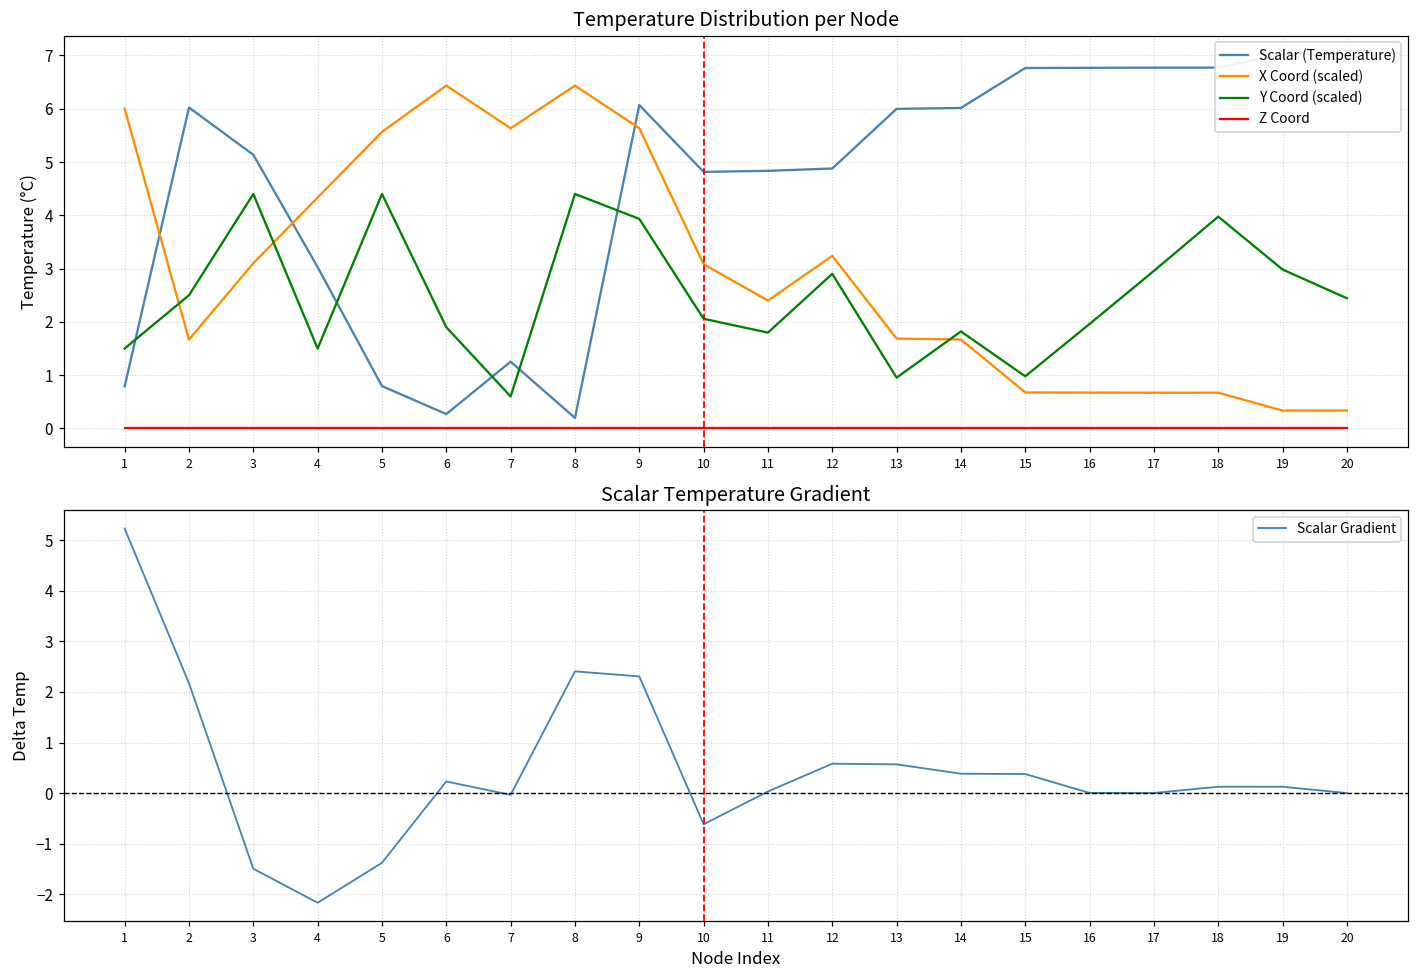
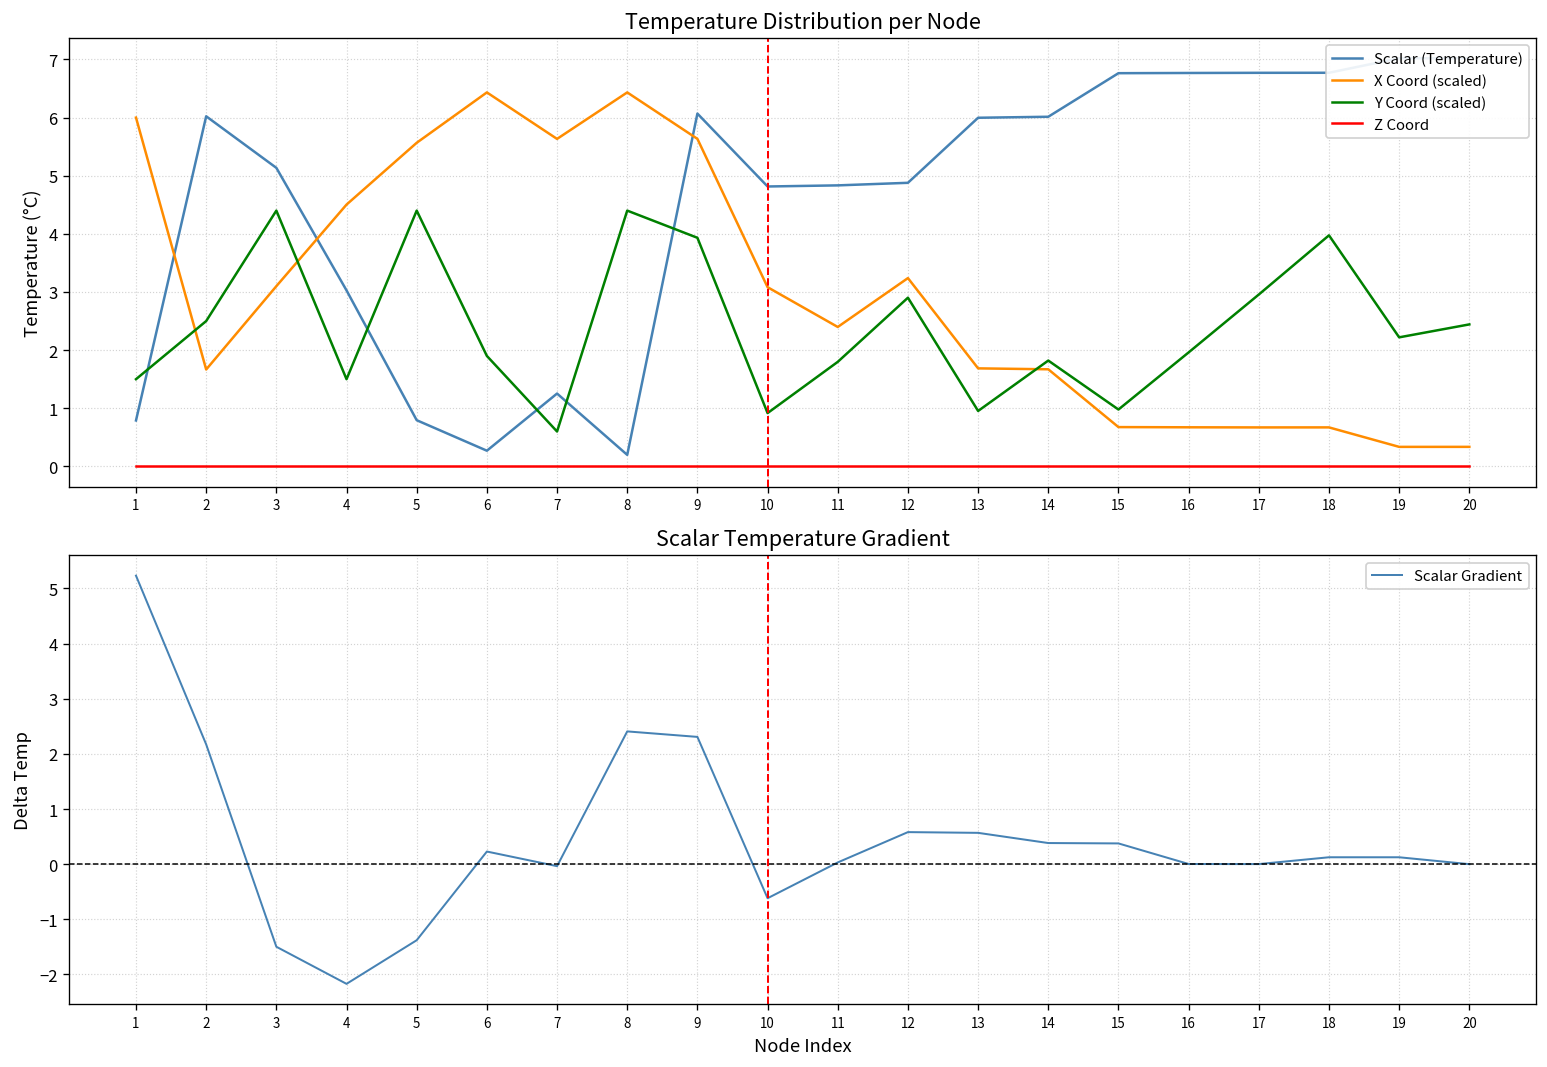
Temperature Distribution per Node, X Coord (scaled), 4: 4.3 -> 4.5
Temperature Distribution per Node, Y Coord (scaled), 10: 2.1 -> 0.9
Temperature Distribution per Node, Y Coord (scaled), 19: 3.0 -> 2.2
